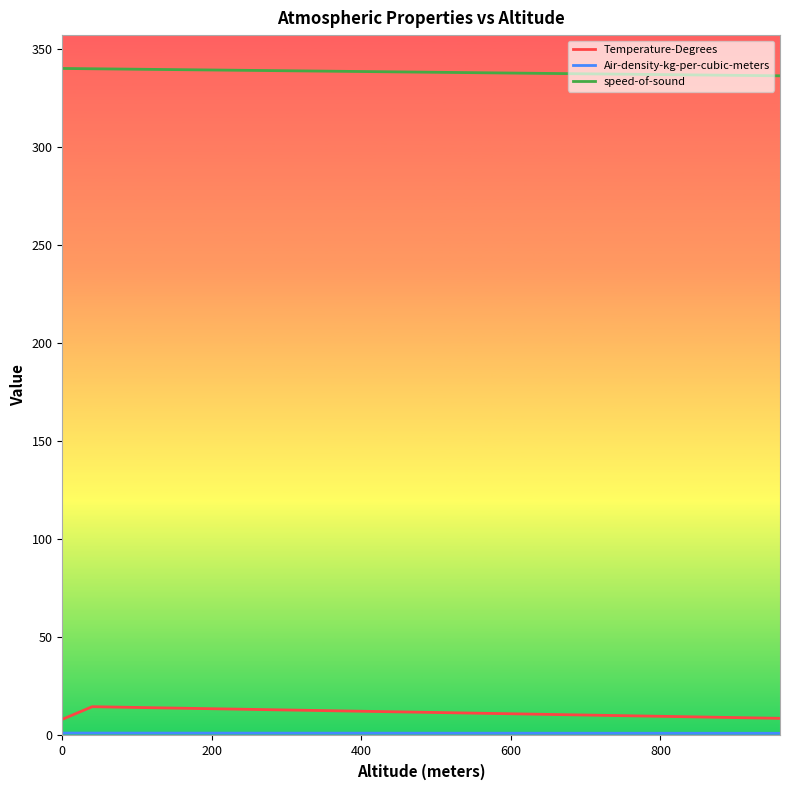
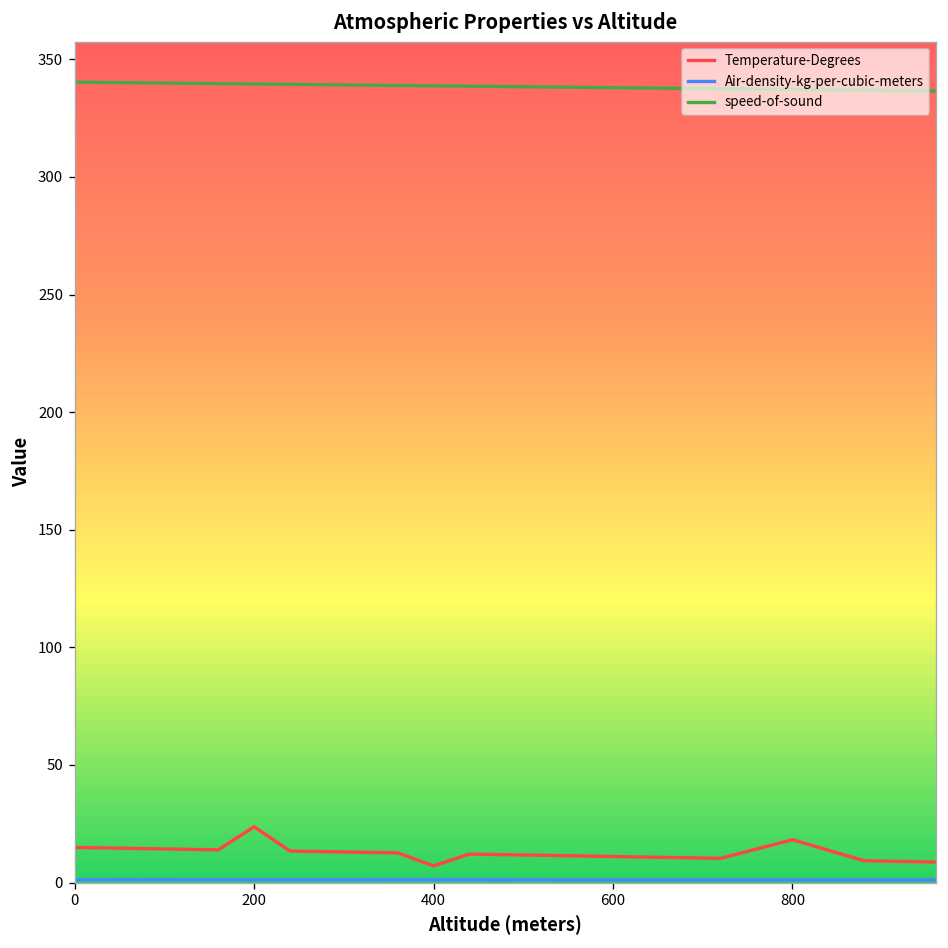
Temperature-Degrees, 0: 8 -> 15
Temperature-Degrees, 200: 14 -> 24
Temperature-Degrees, 400: 12 -> 7
Temperature-Degrees, 800: 10 -> 18
